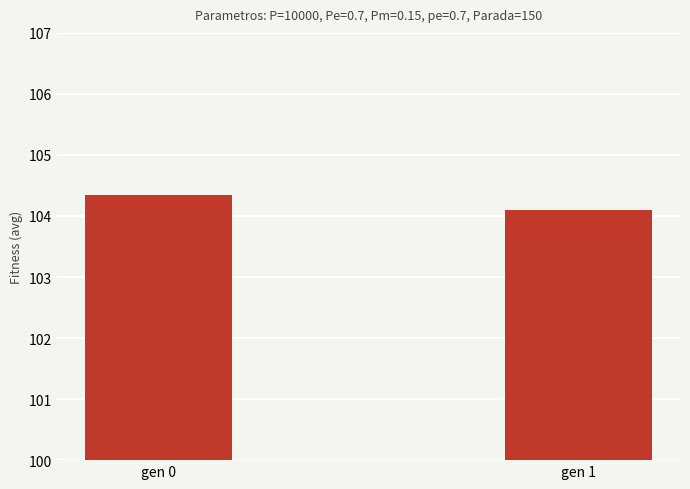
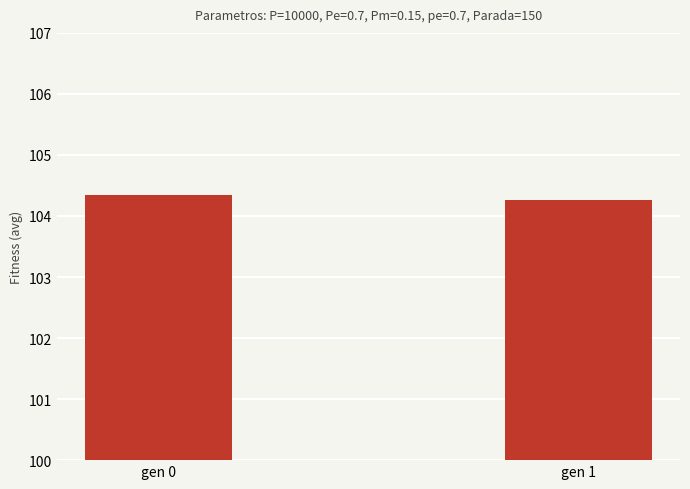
gen 1: 104.1 -> 104.3
